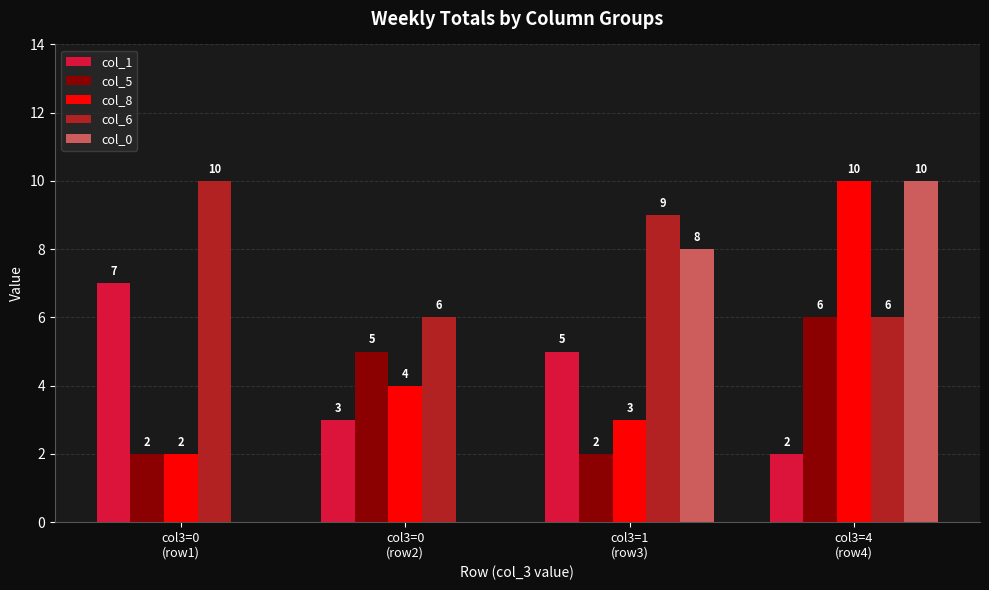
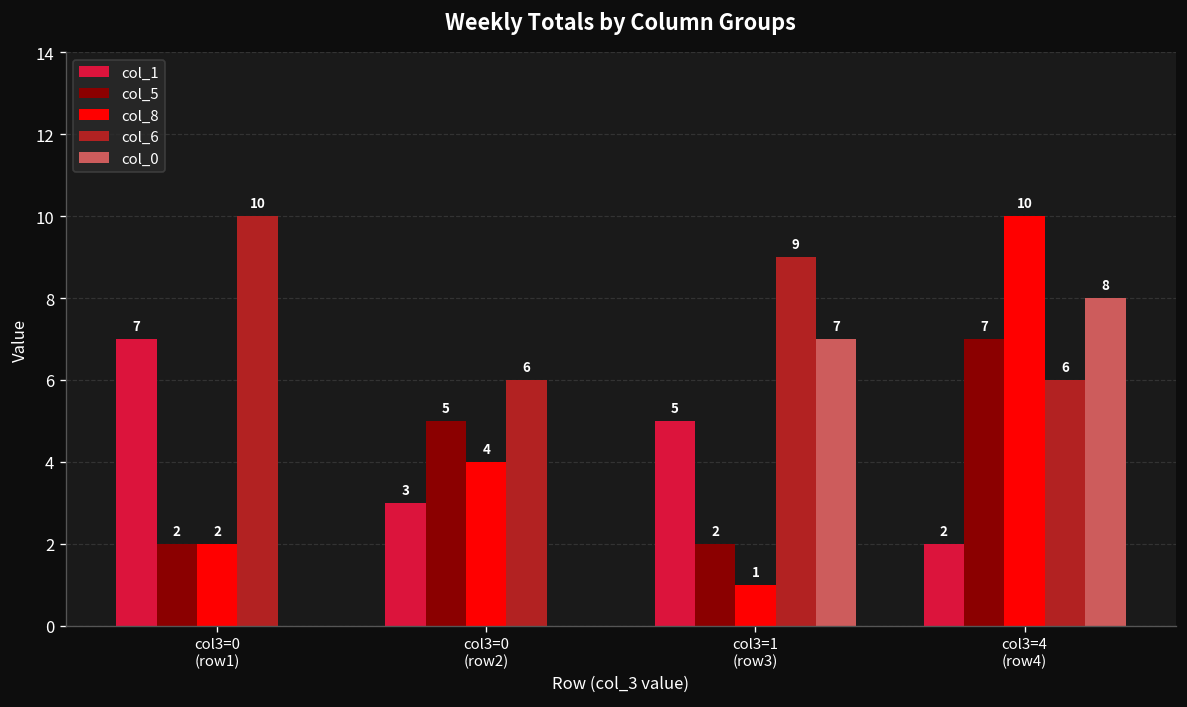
col_8, col3=1 (row3): 3 -> 1
col_0, col3=1 (row3): 8 -> 7
col_5, col3=4 (row4): 6 -> 7
col_0, col3=4 (row4): 10 -> 8
